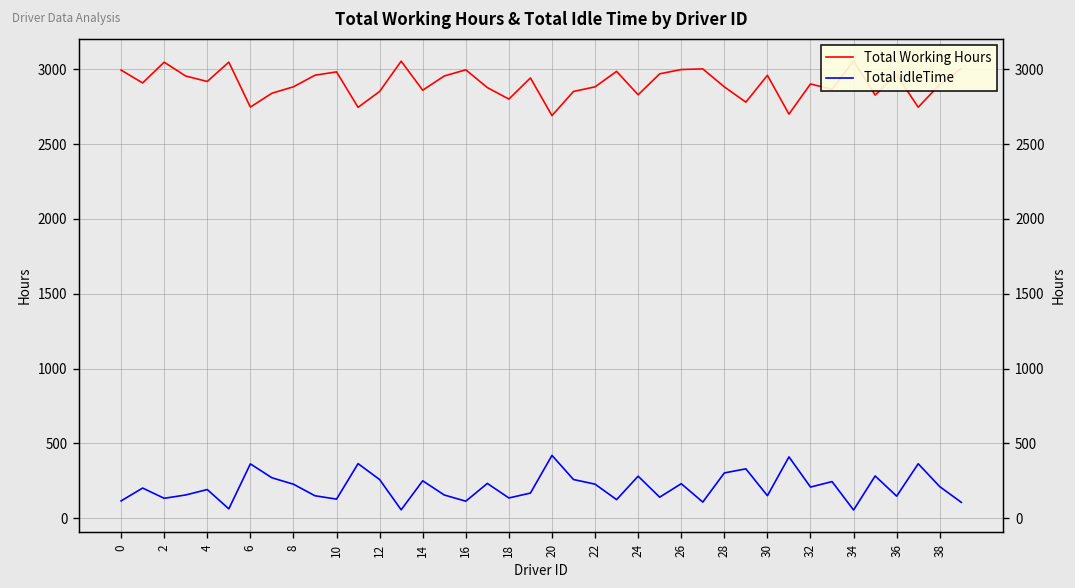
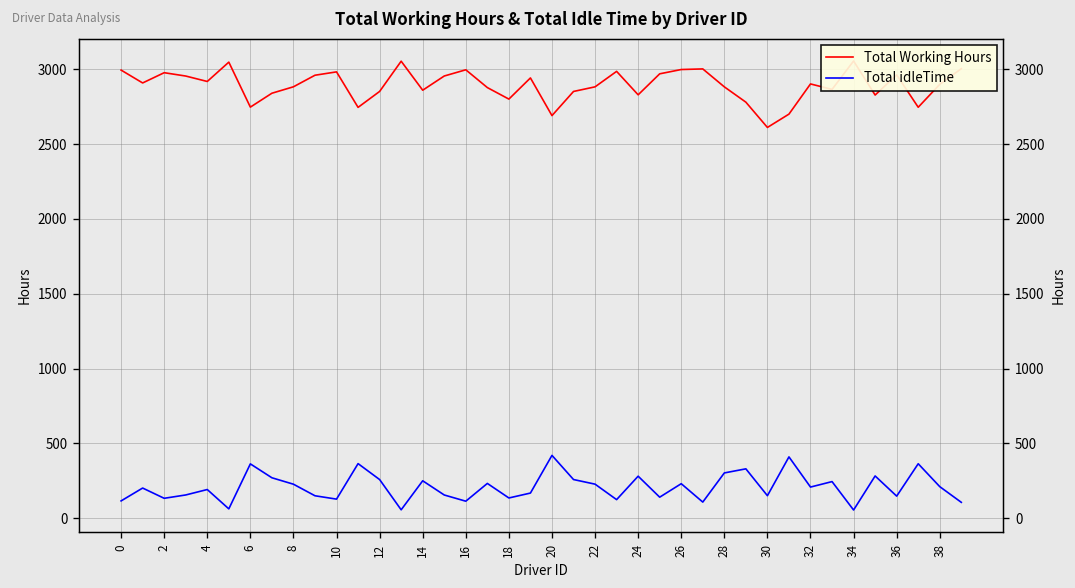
Total Working Hours, 2: 3050 -> 2980
Total Working Hours, 30: 2960 -> 2610
